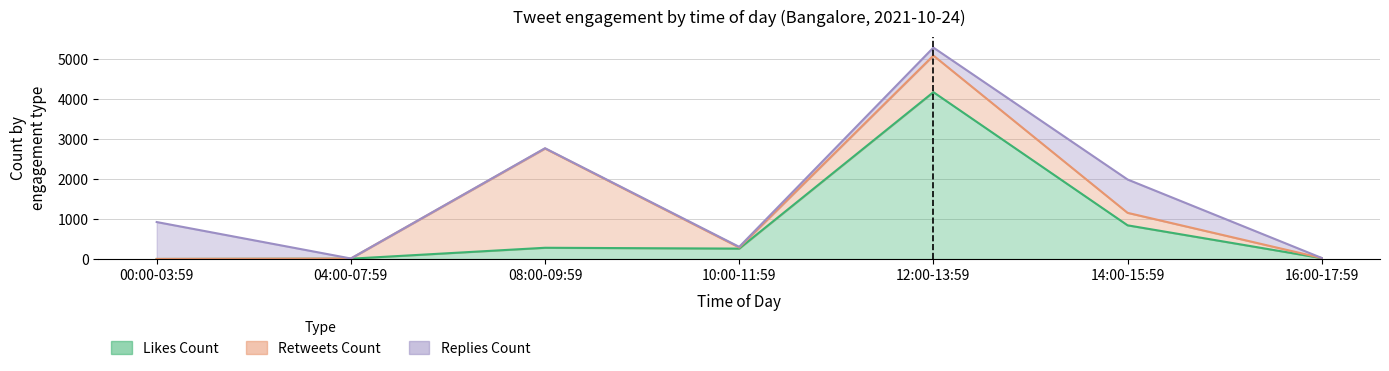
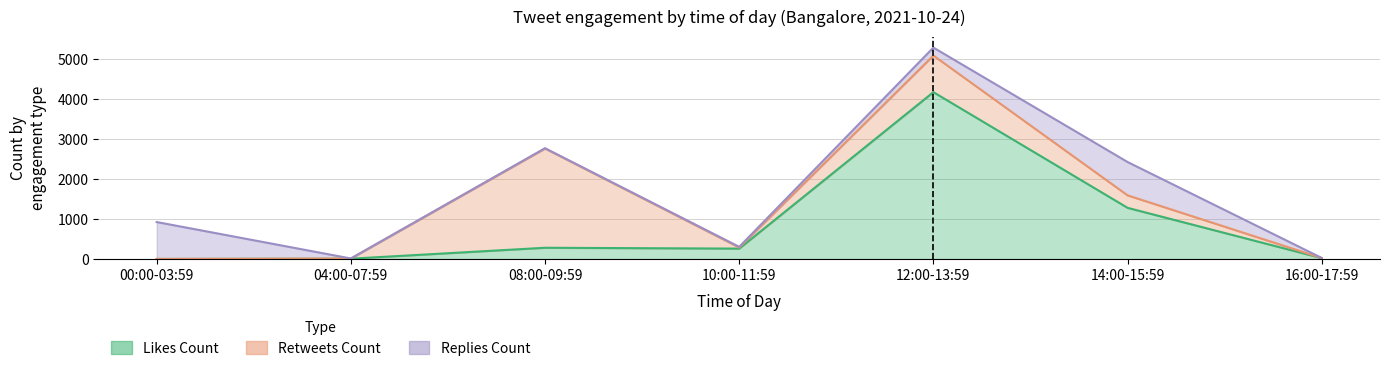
Likes Count, 14:00-15:59: 800 -> 1300
